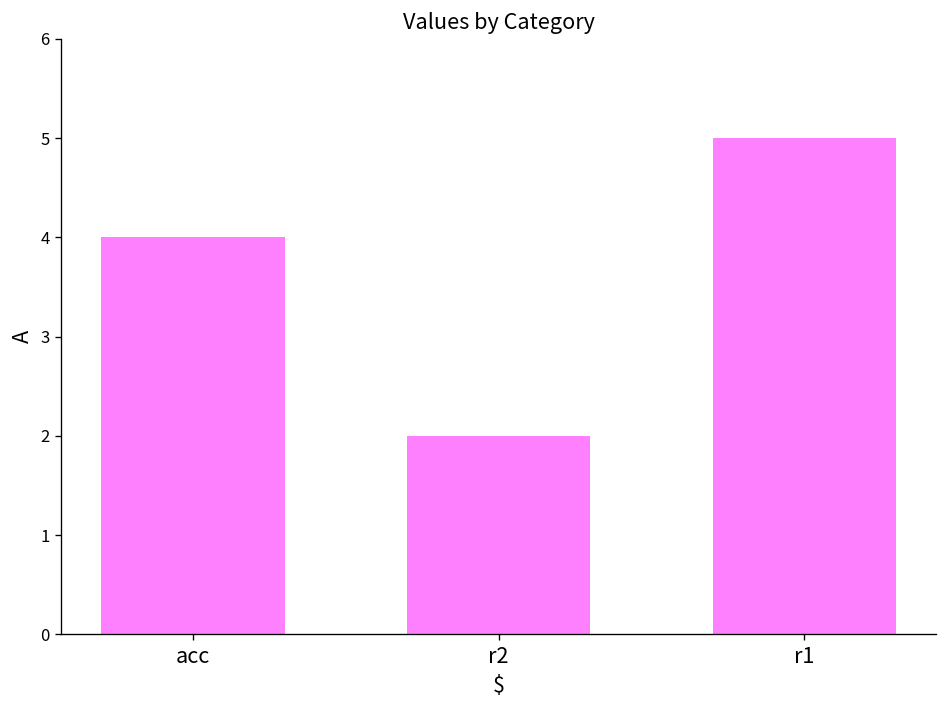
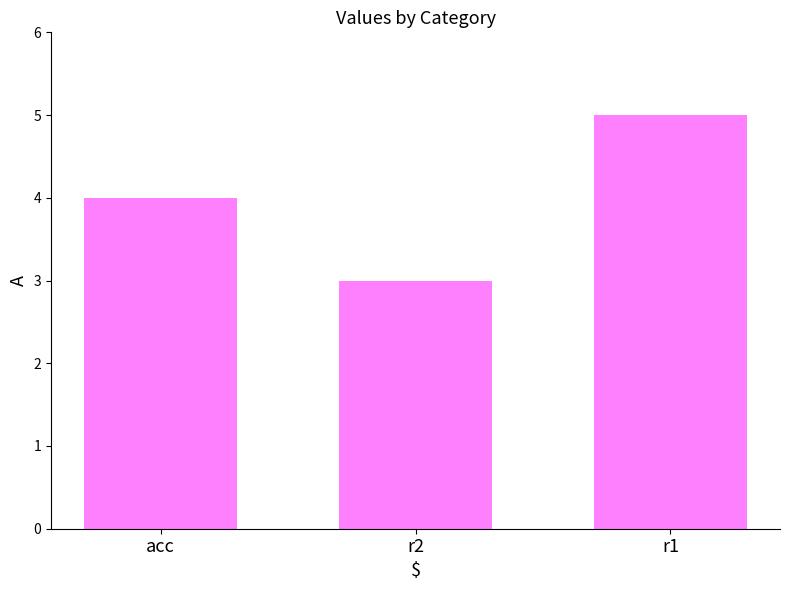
r2: 2 -> 3
